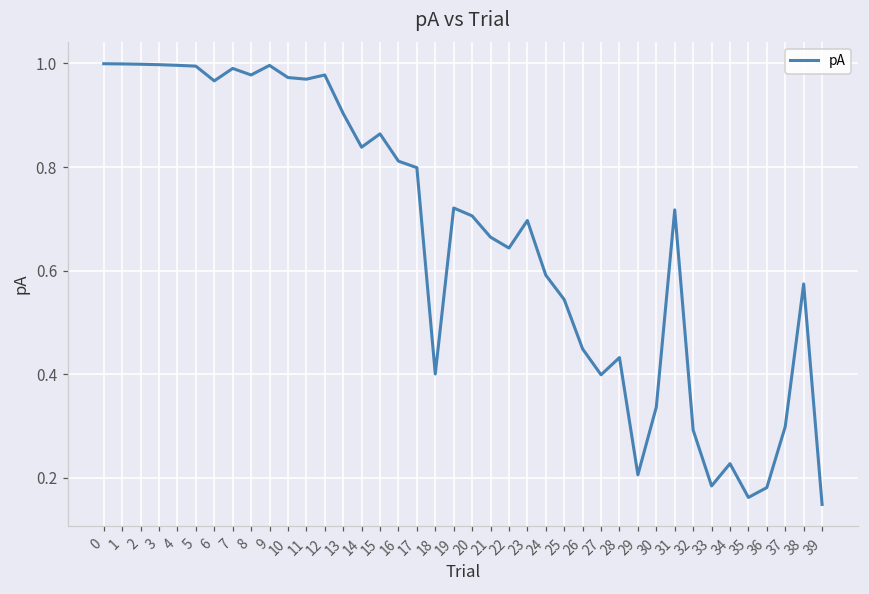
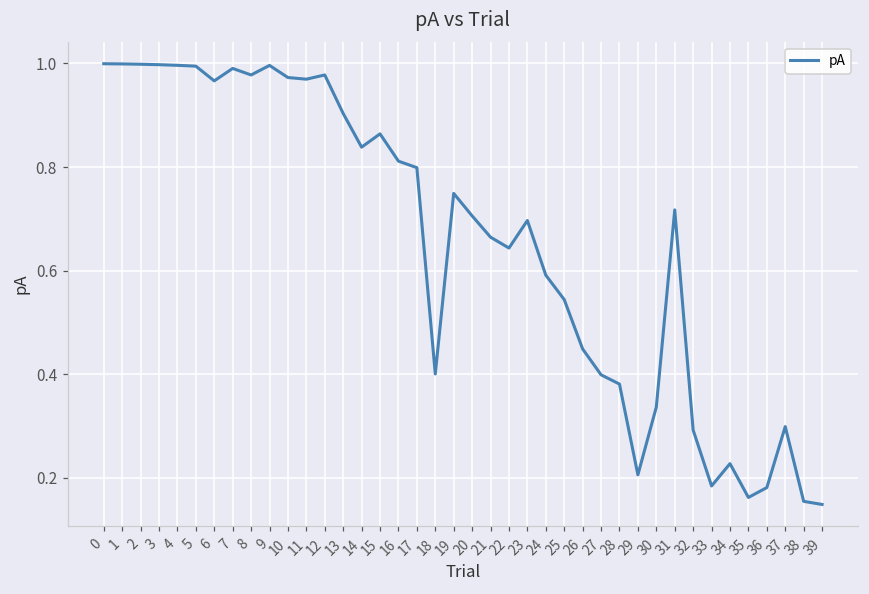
19: 0.72 -> 0.75
28: 0.43 -> 0.38
38: 0.57 -> 0.15
